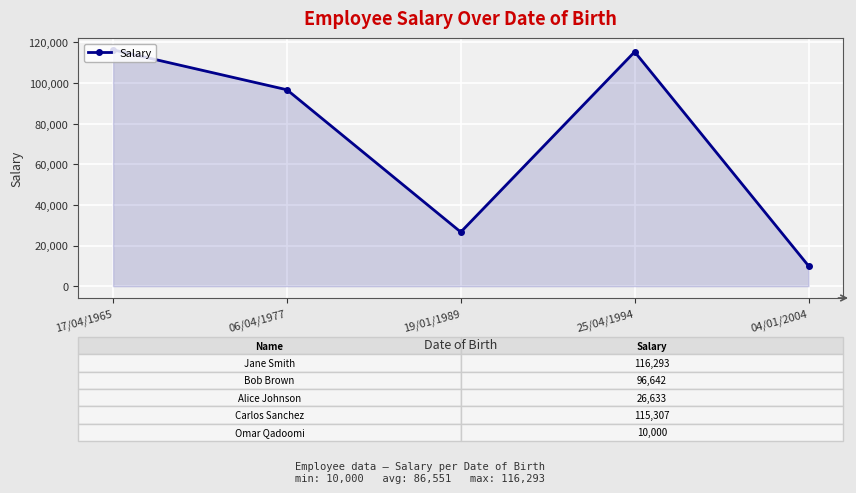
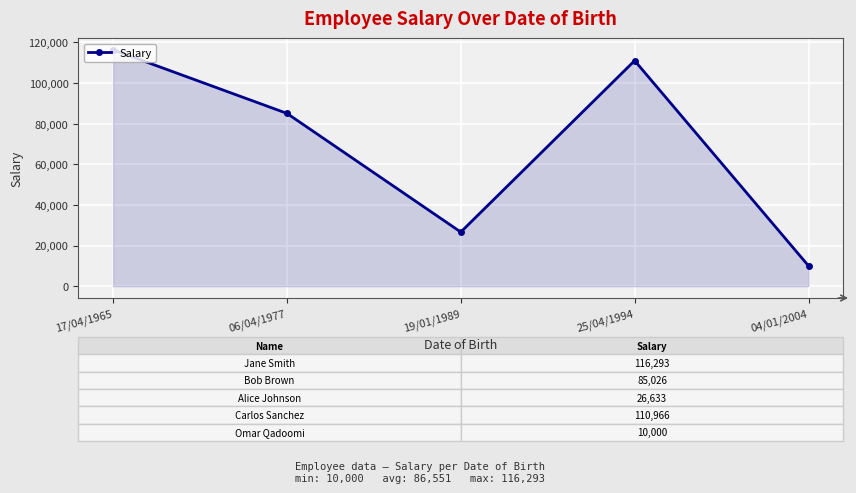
06/04/1977: 96,642 -> 85,026
25/04/1994: 115,307 -> 110,966
